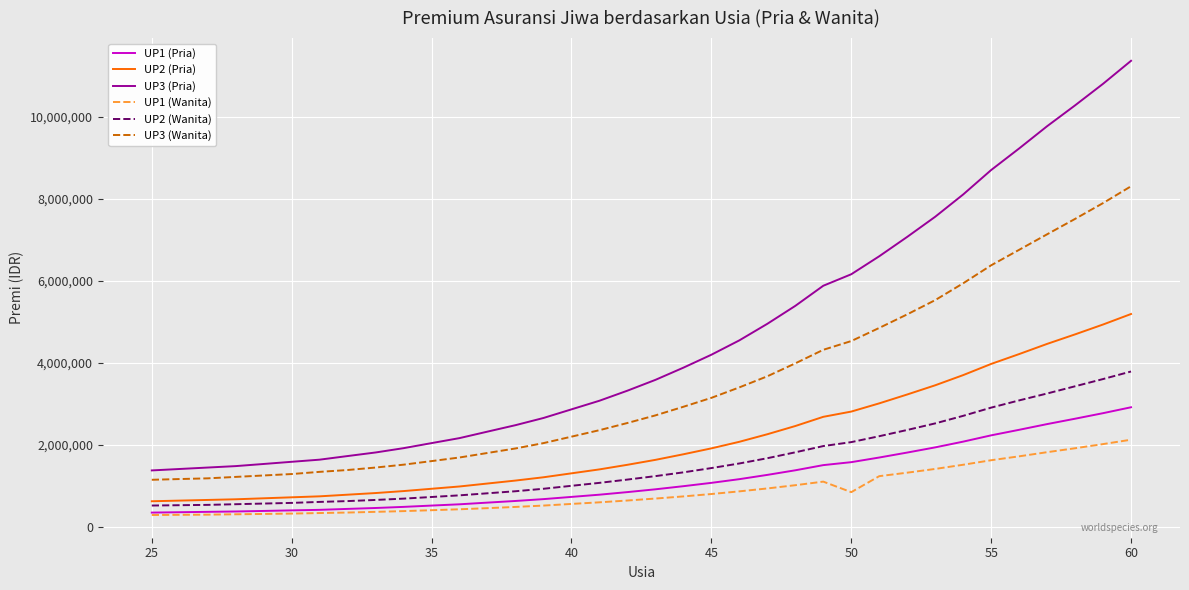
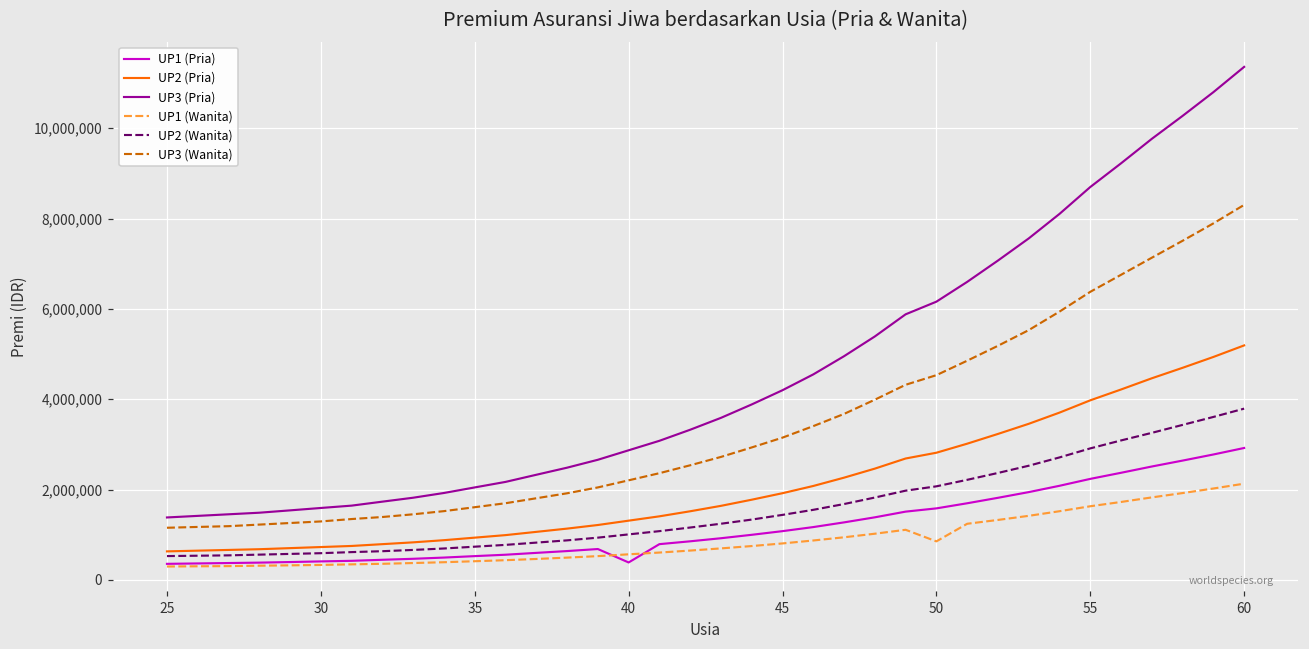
UP1 (Pria), 40: 700,000 -> 400,000
